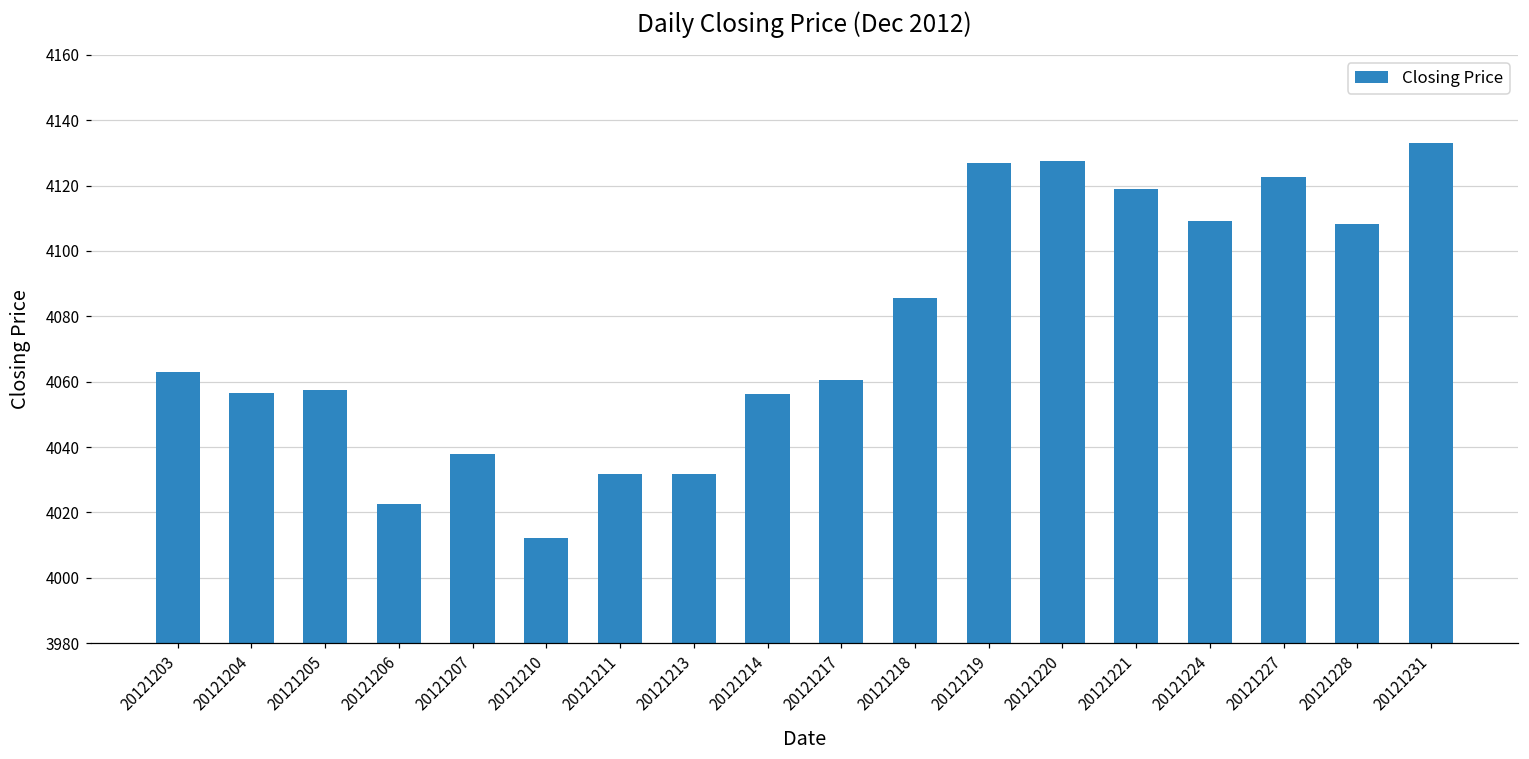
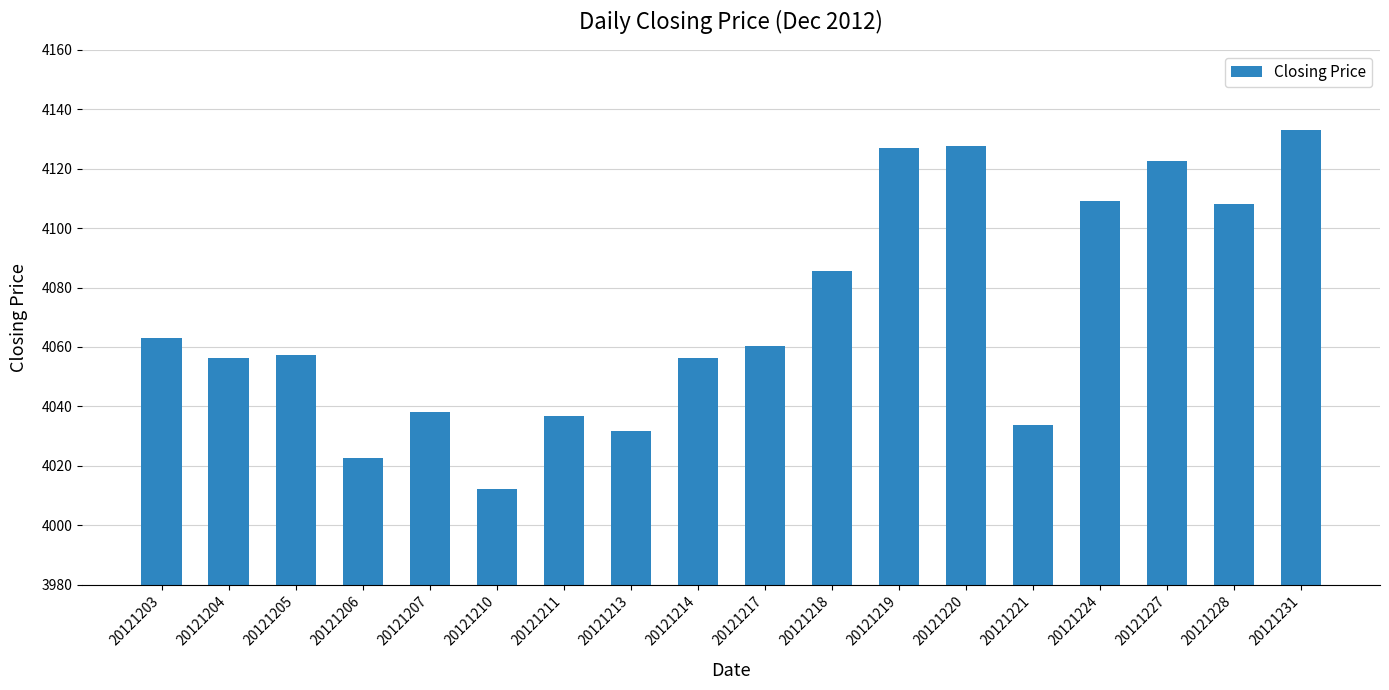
20121211: 4032 -> 4037
20121221: 4119 -> 4034
